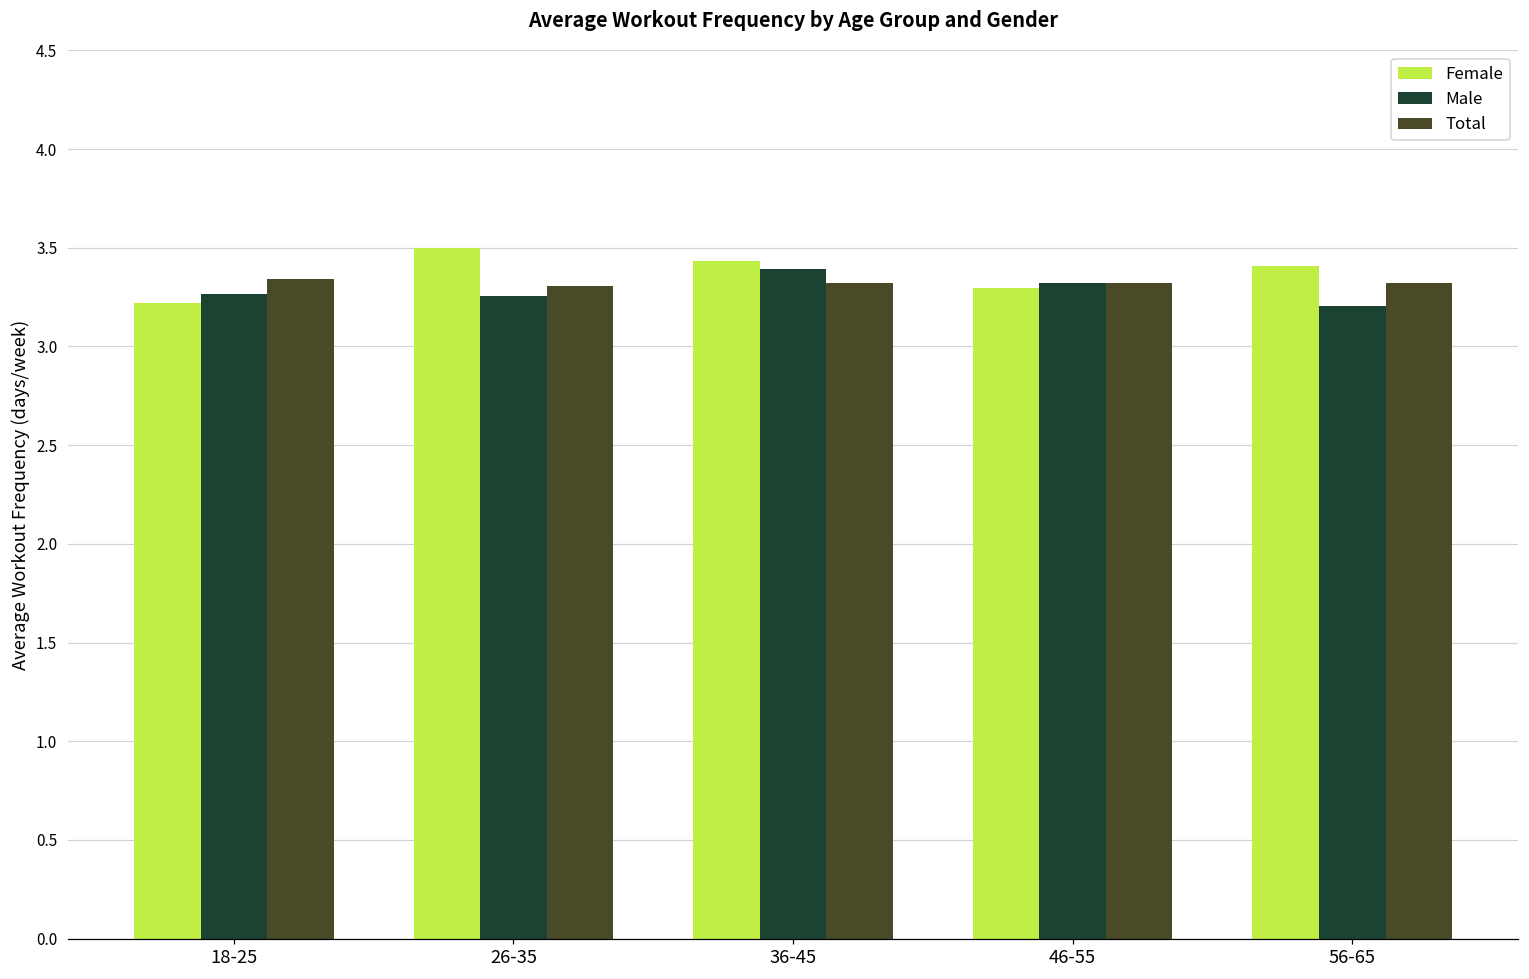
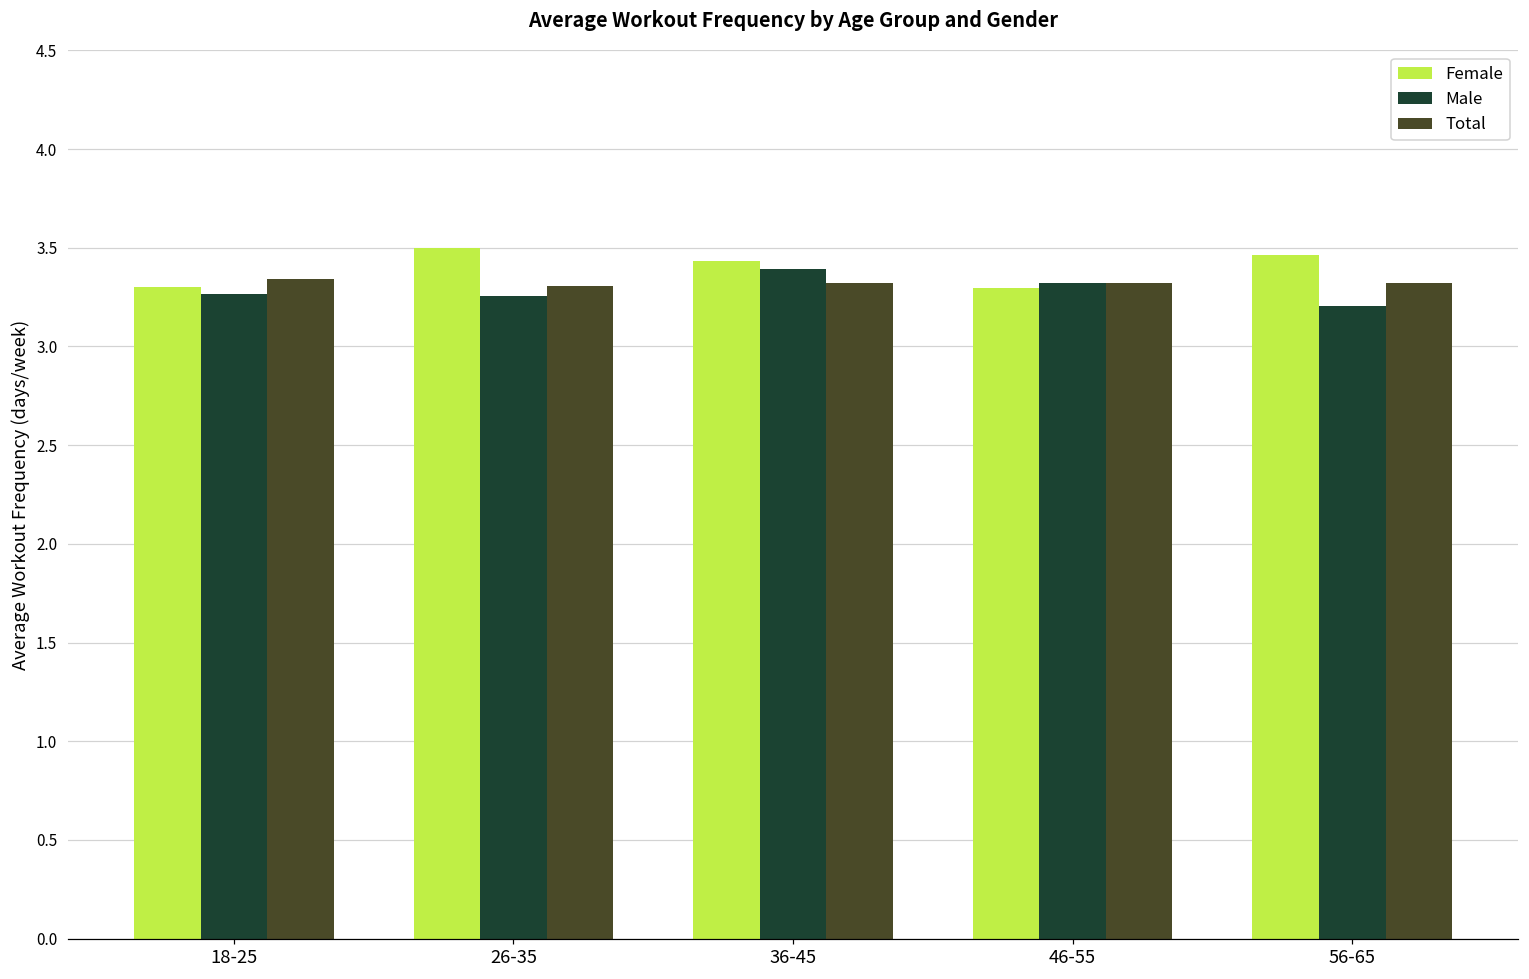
Female, 18-25: 3.22 -> 3.30
Female, 56-65: 3.41 -> 3.46
